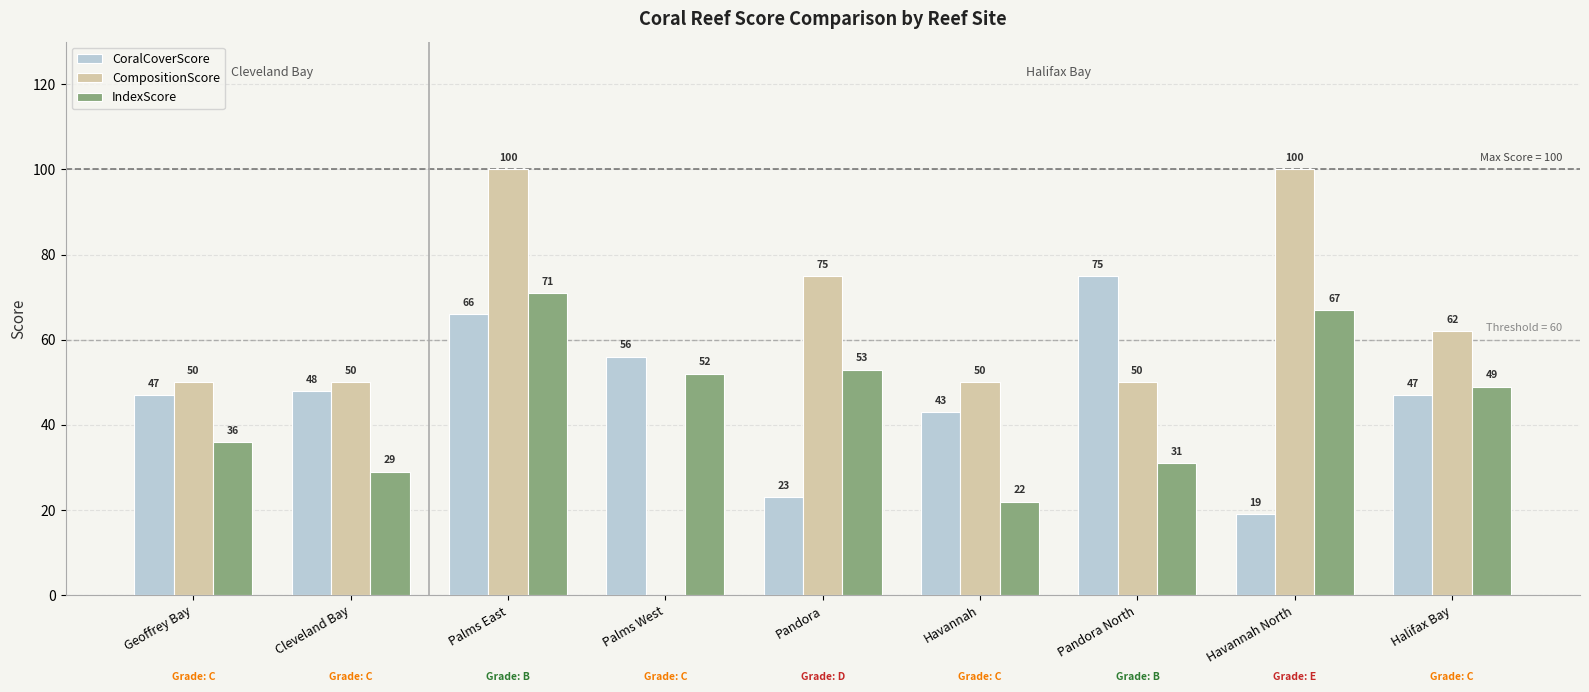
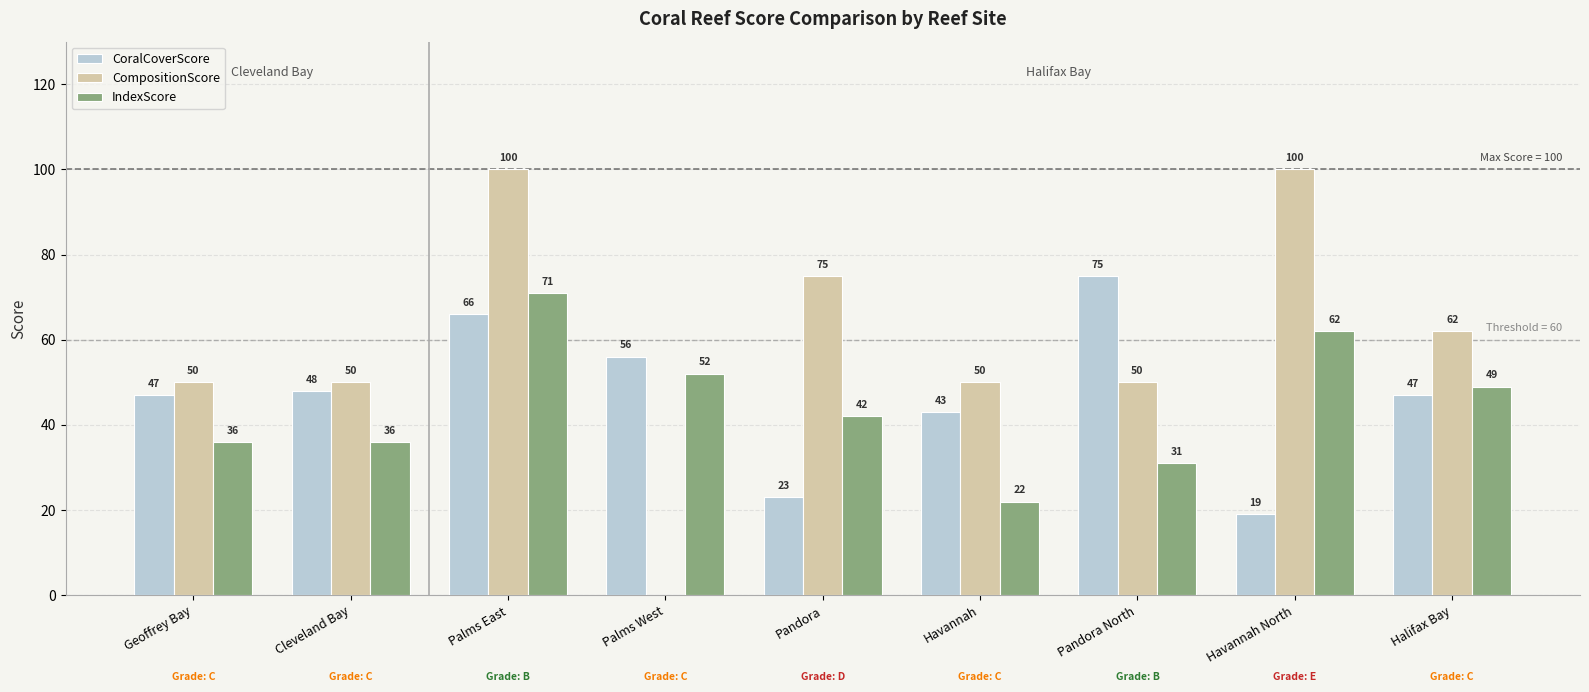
IndexScore, Cleveland Bay: 29 -> 36
IndexScore, Pandora: 53 -> 42
IndexScore, Havannah North: 67 -> 62
